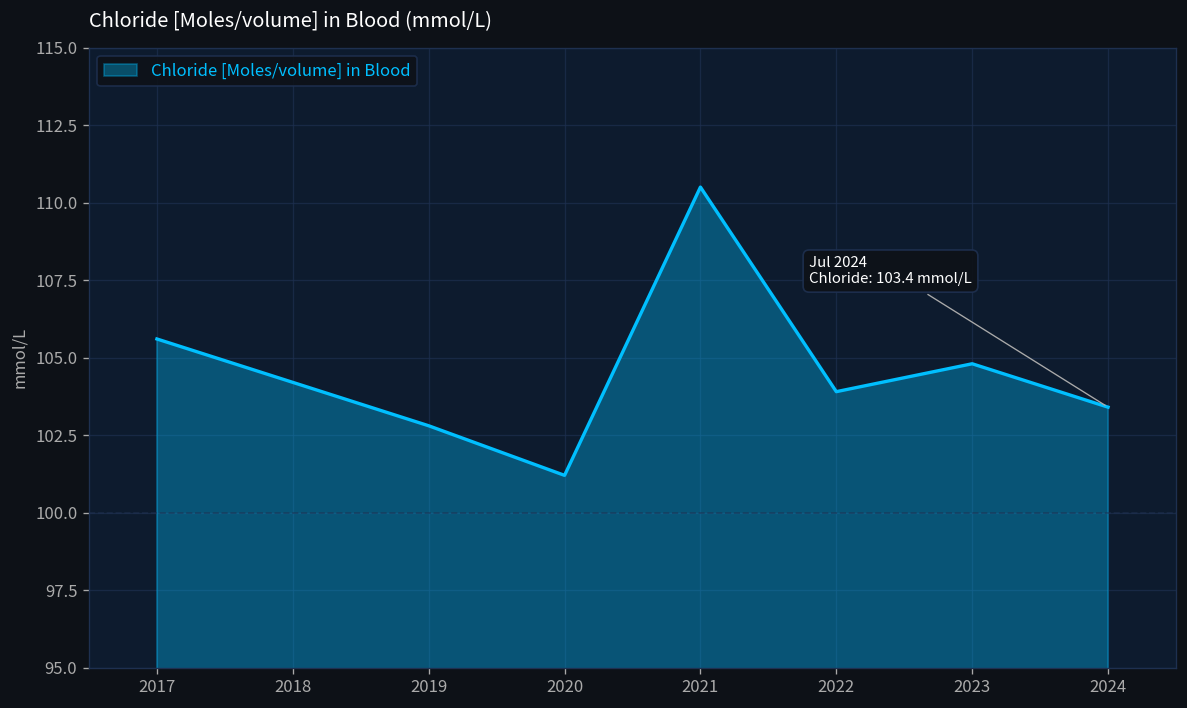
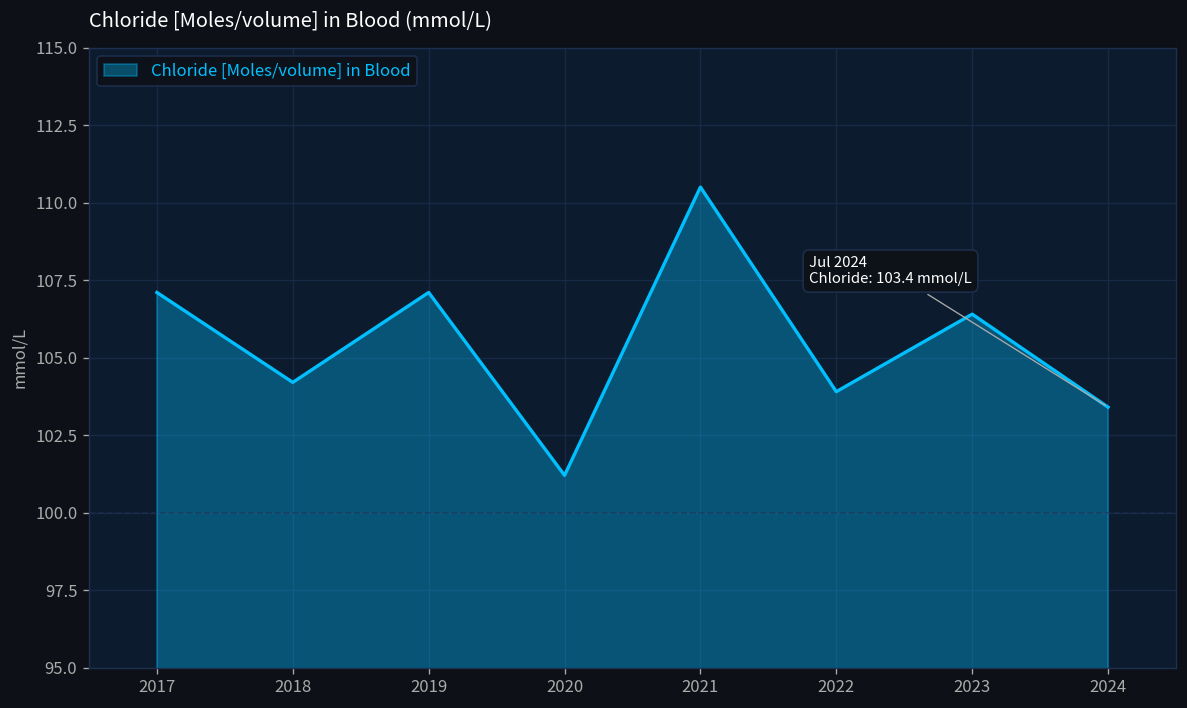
2017: 105.6 -> 107.1
2019: 102.8 -> 107.1
2023: 104.8 -> 106.4
